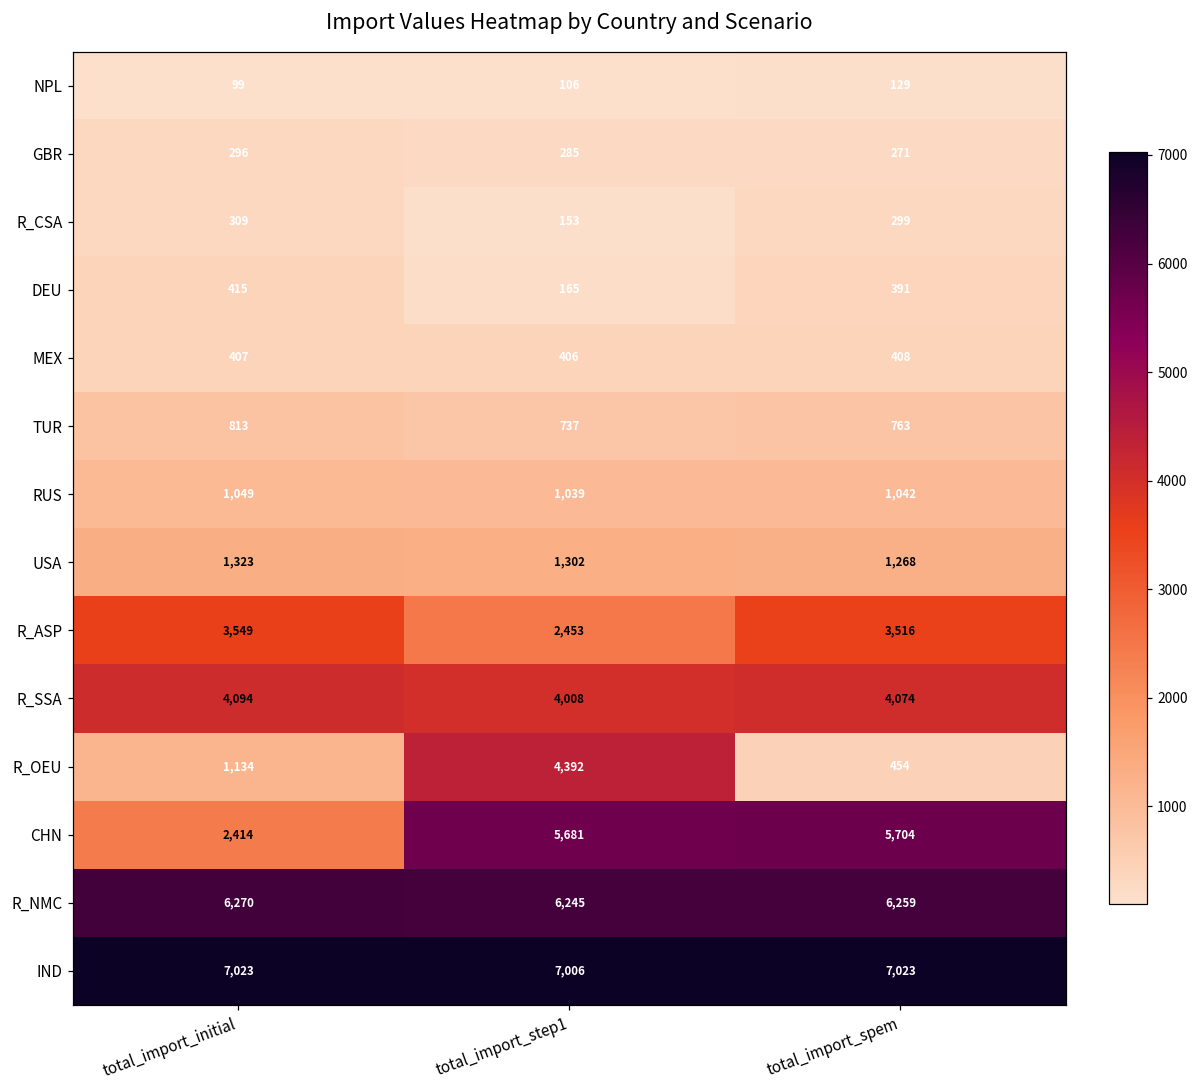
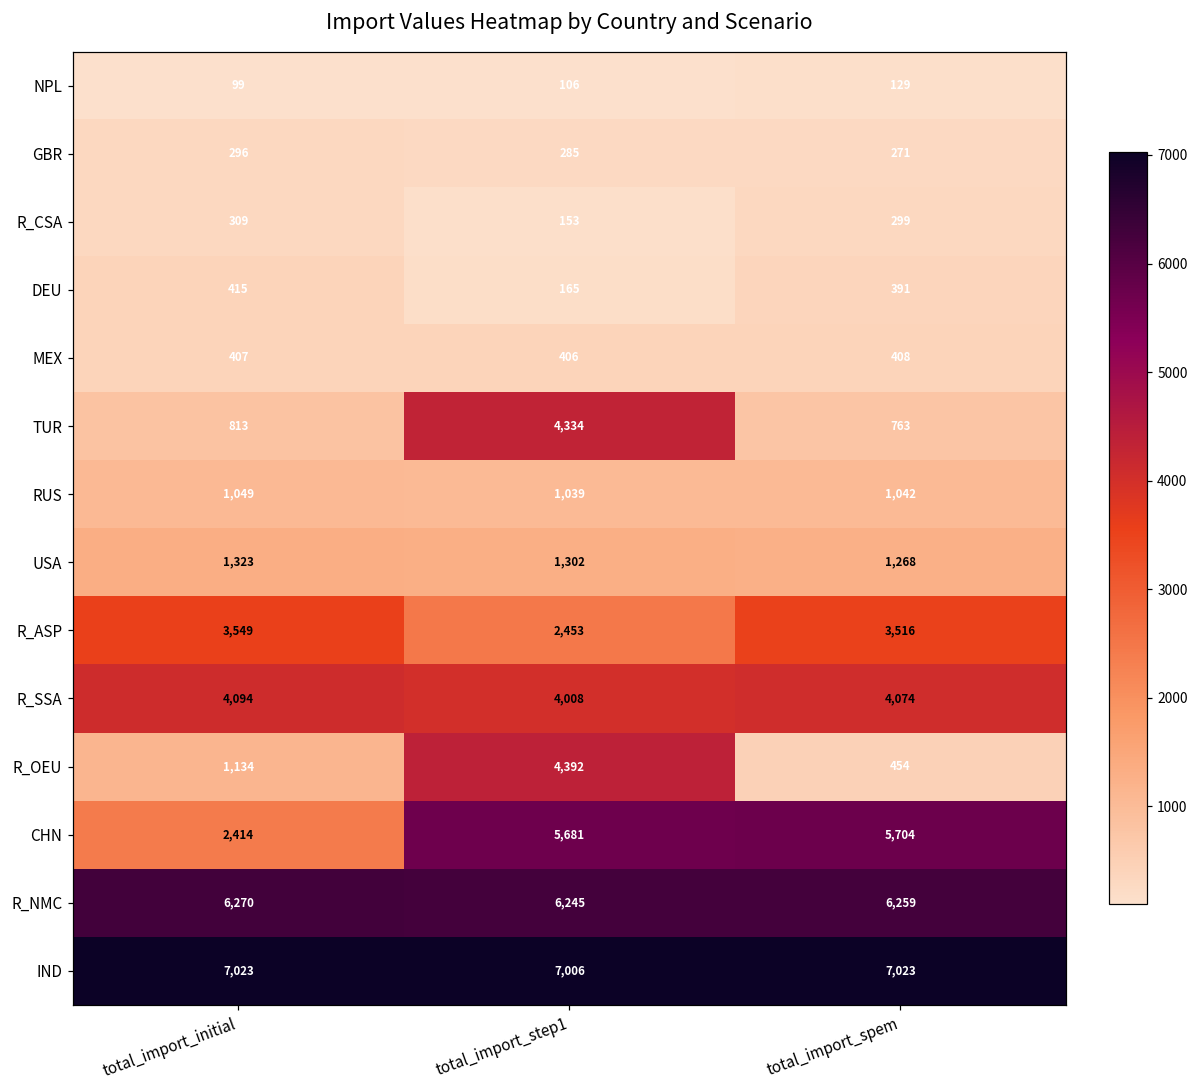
TUR, total_import_step1: 737 -> 4,334
